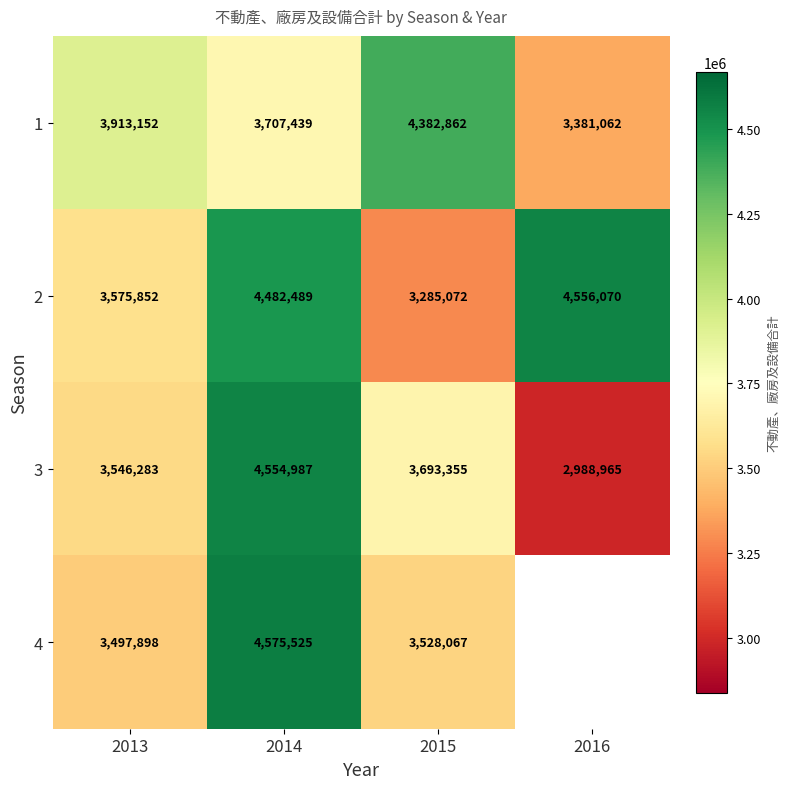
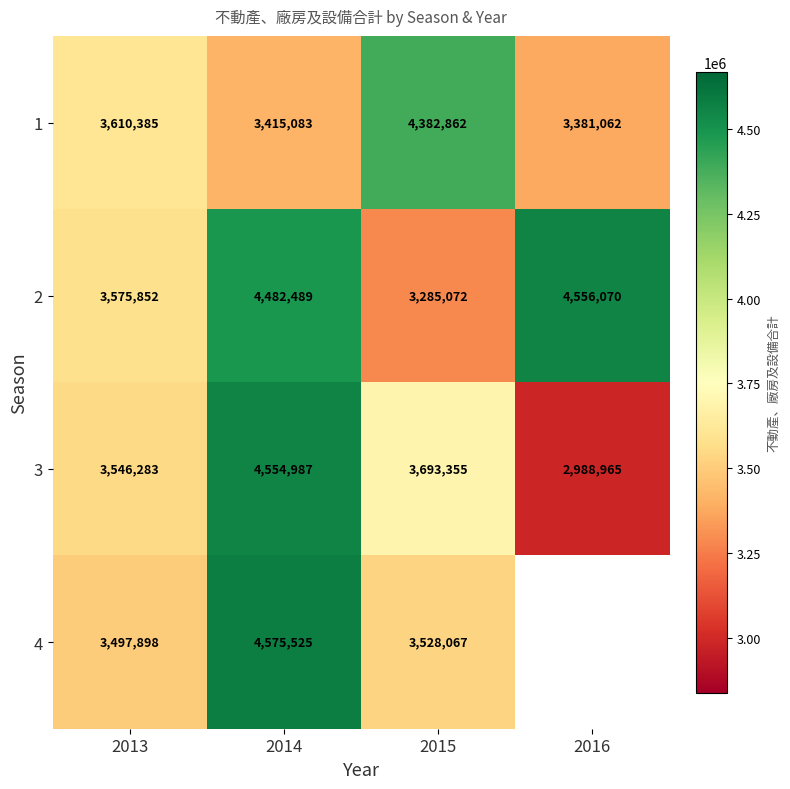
1, 2013: 3,913,152 -> 3,610,385
1, 2014: 3,707,439 -> 3,415,083
